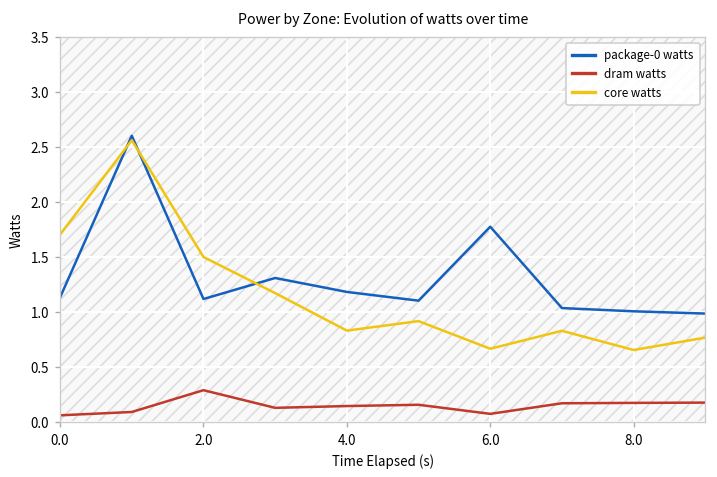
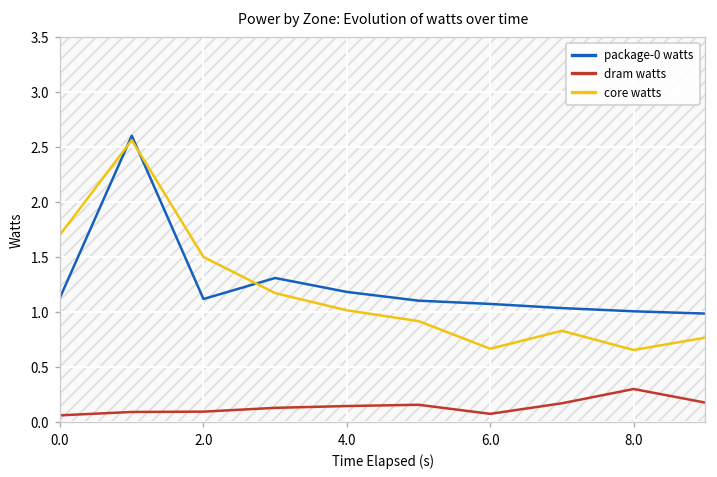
dram watts, 2.0: 0.3 -> 0.1
core watts, 4.0: 0.8 -> 1.0
package-0 watts, 6.0: 1.8 -> 1.1
dram watts, 8.0: 0.2 -> 0.3
